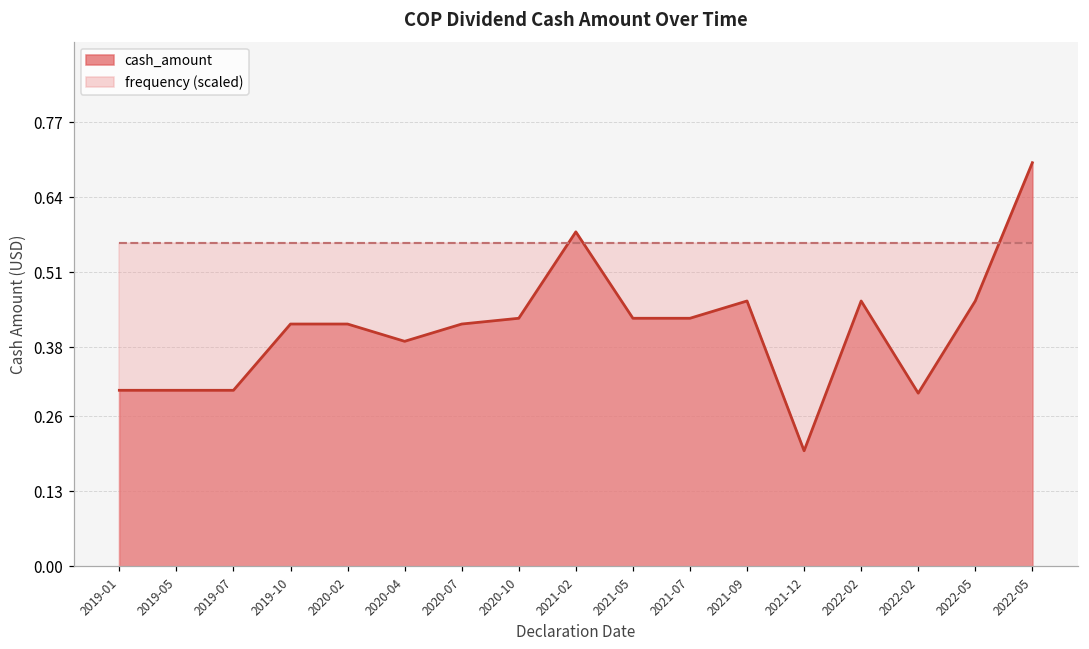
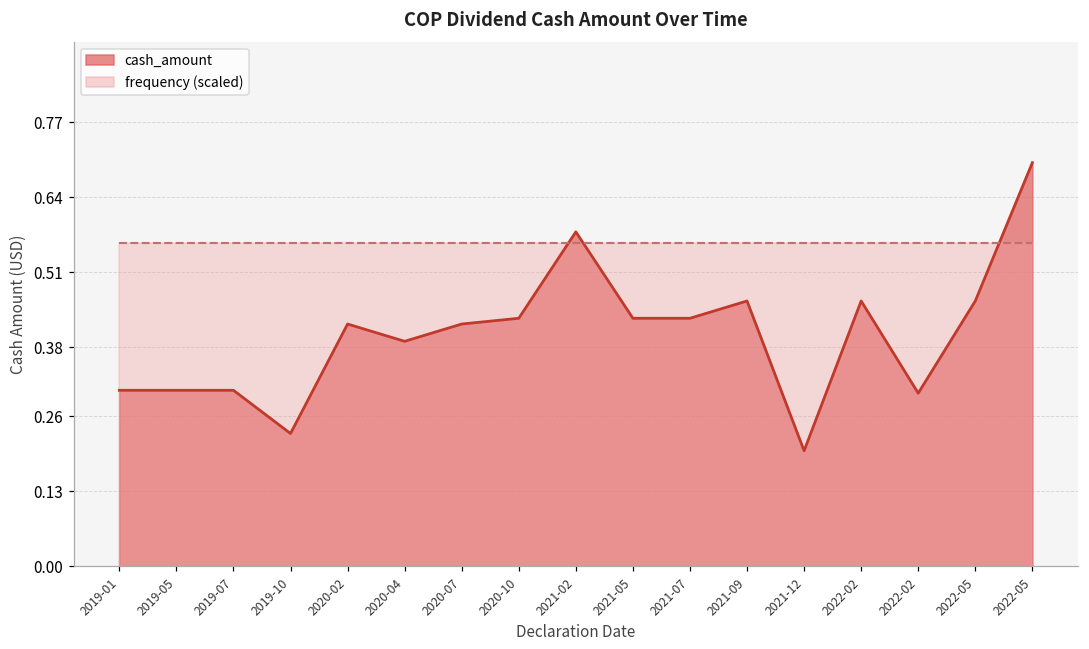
cash_amount, 2019-10: 0.42 -> 0.23
